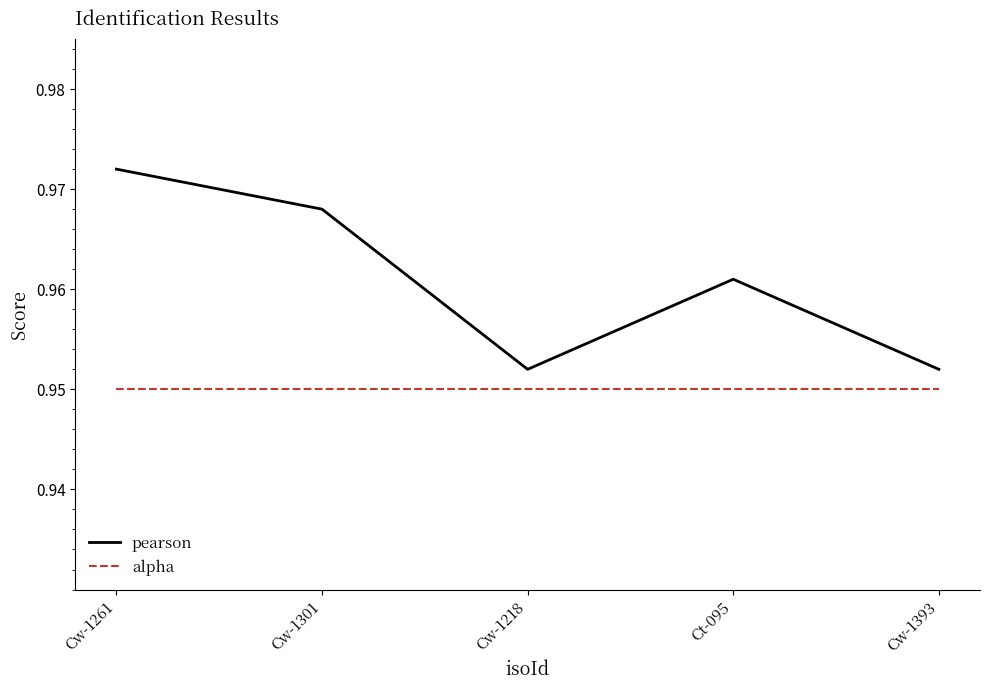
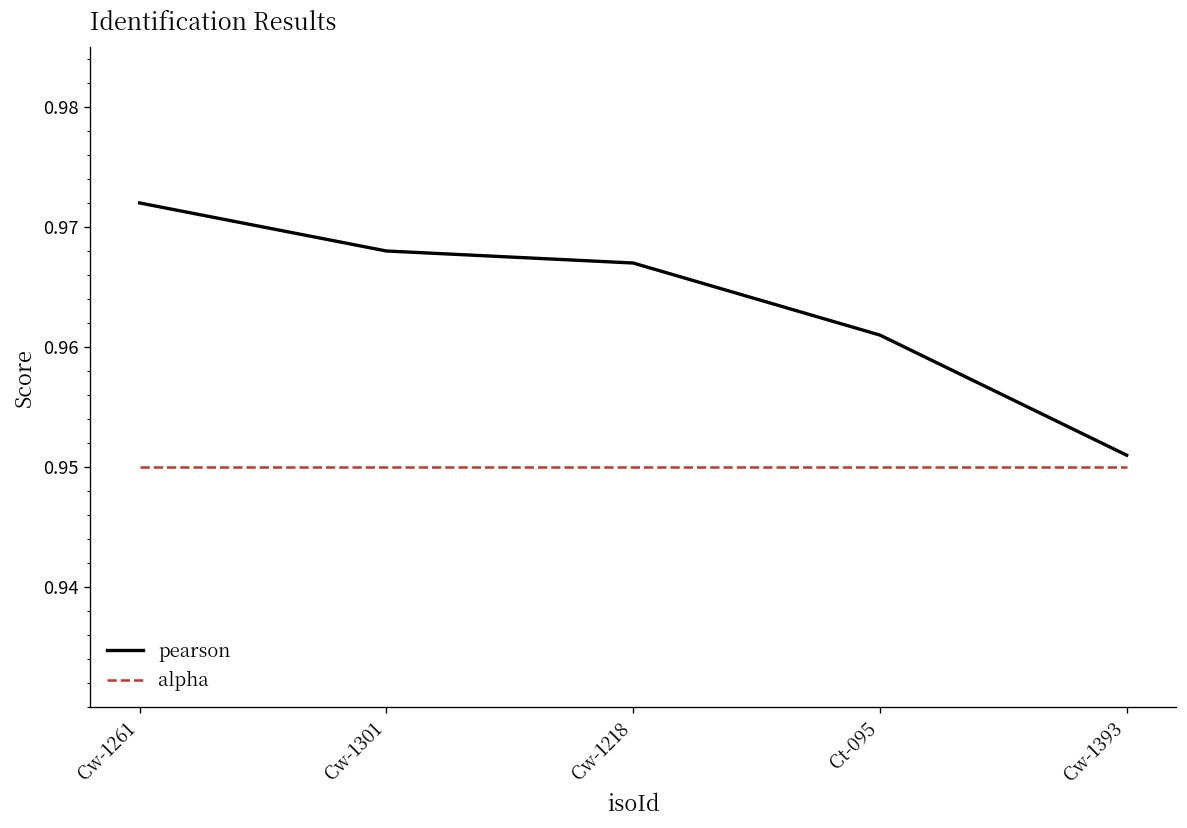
pearson, Cw-1218: 0.952 -> 0.967
pearson, Cw-1393: 0.952 -> 0.951
